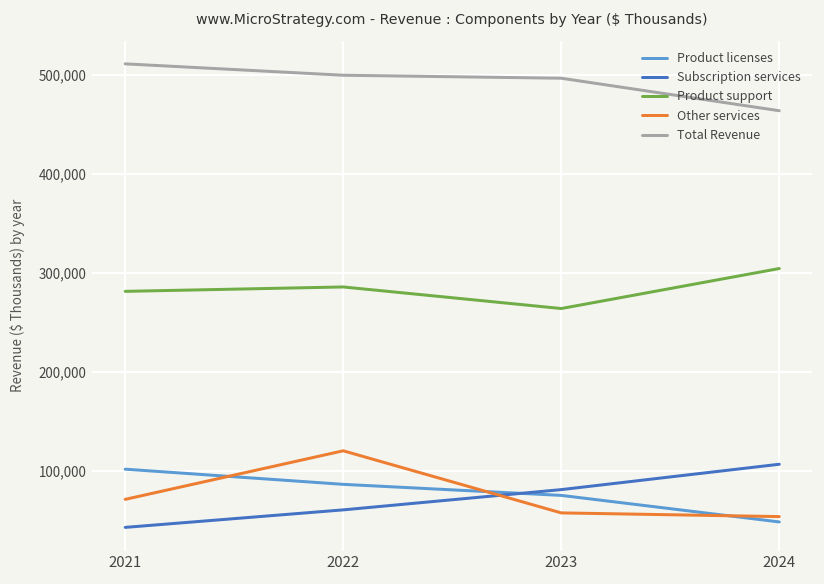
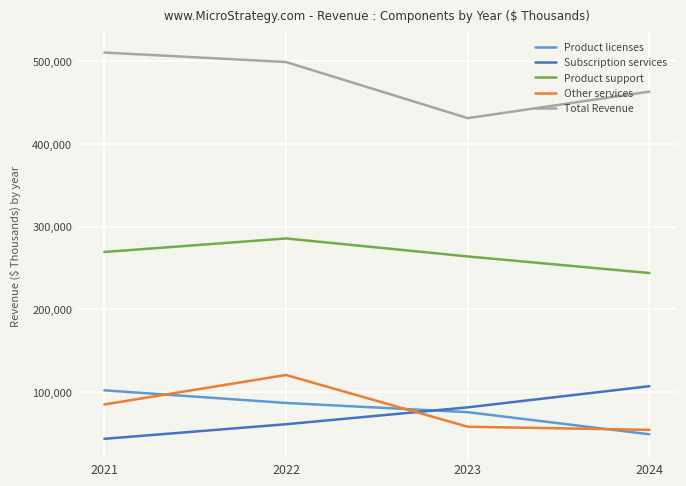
Product support, 2021: 280,000 -> 270,000
Other services, 2021: 70,000 -> 80,000
Total Revenue, 2023: 500,000 -> 430,000
Product support, 2024: 300,000 -> 240,000
